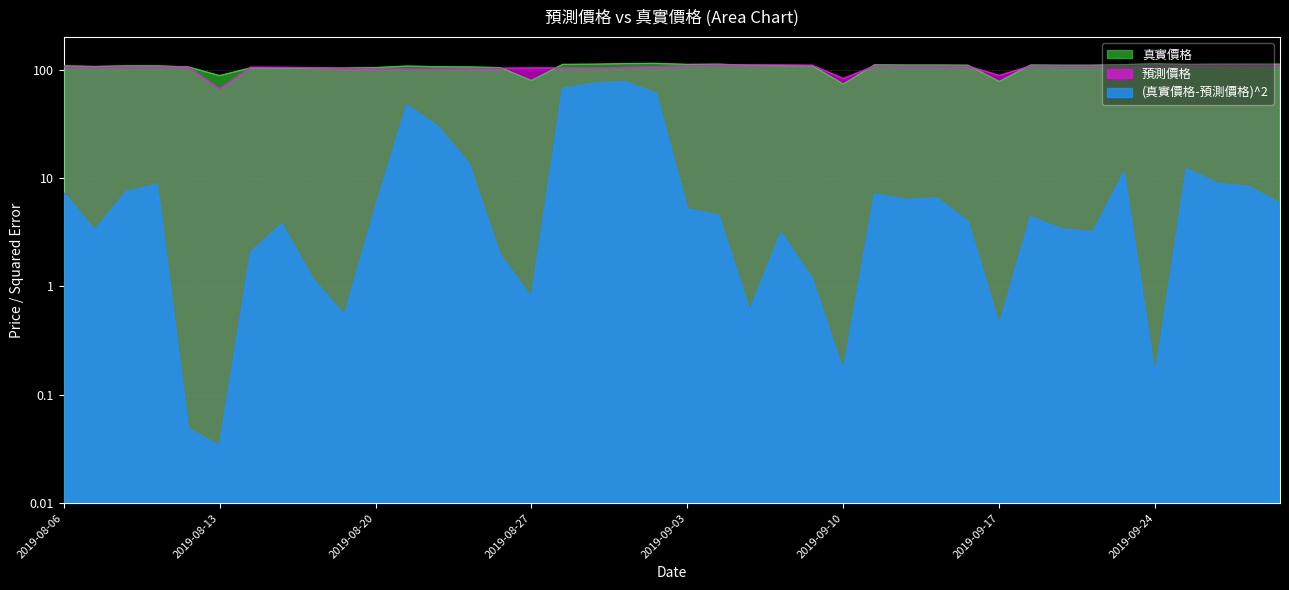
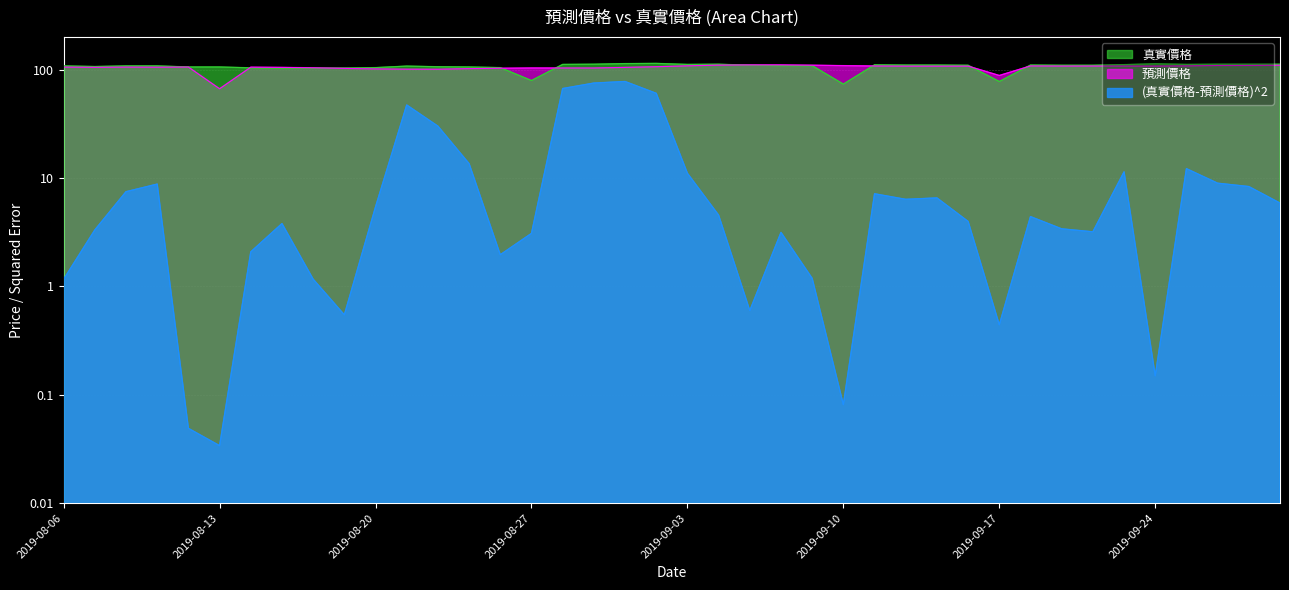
(真實價格-預測價格)^2, 2019-08-06: 7 -> 1.2
真實價格, 2019-08-13: 90 -> 110
(真實價格-預測價格)^2, 2019-08-27: 0.8 -> 3.1
(真實價格-預測價格)^2, 2019-09-03: 5 -> 11
預測價格, 2019-09-10: 80 -> 110
(真實價格-預測價格)^2, 2019-09-10: 0.17 -> 0.08
